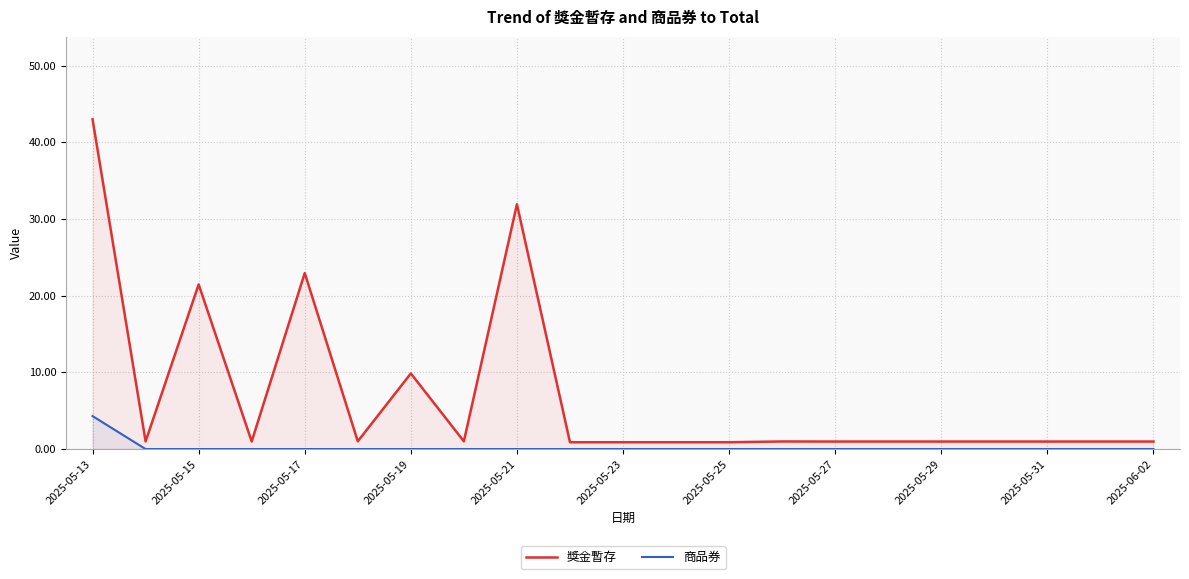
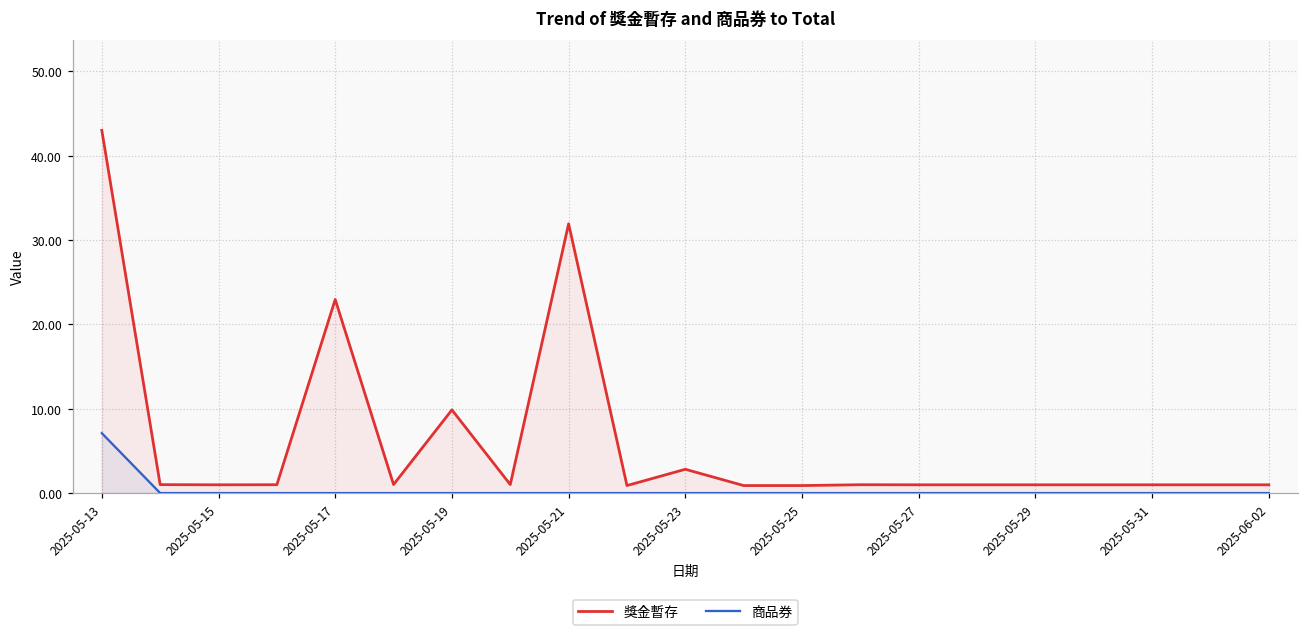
商品券, 2025-05-13: 4 -> 7
獎金暫存, 2025-05-15: 21 -> 1
獎金暫存, 2025-05-23: 1 -> 3
